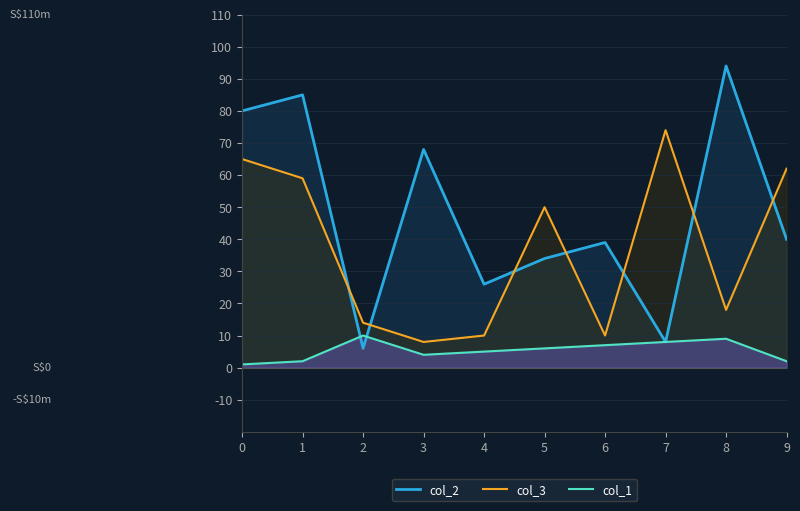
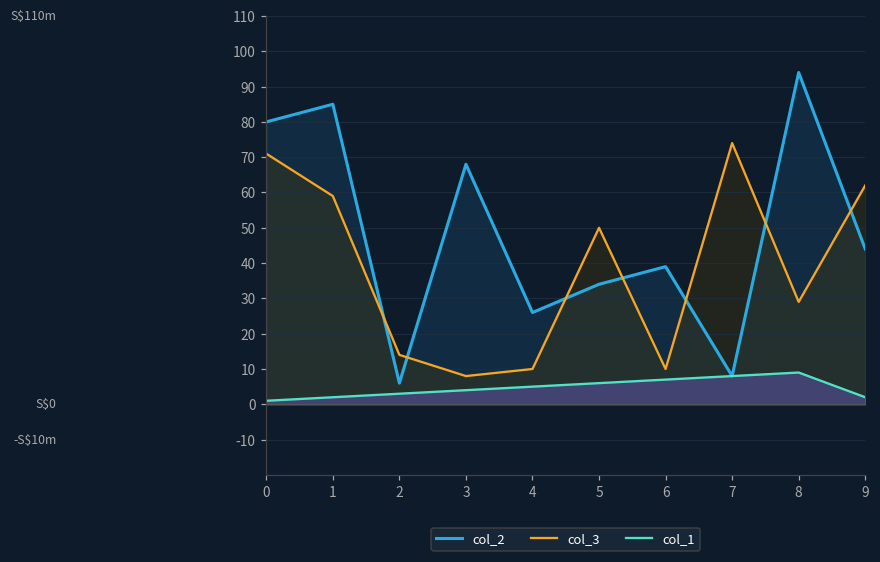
col_3, 0: 65 -> 71
col_1, 2: 10 -> 3
col_3, 8: 18 -> 29
col_2, 9: 40 -> 44
